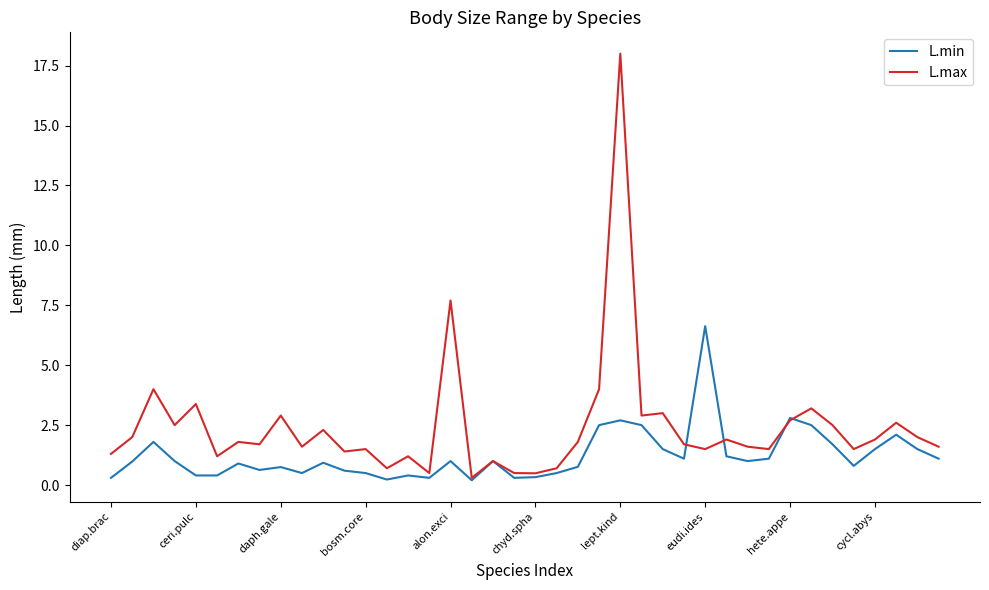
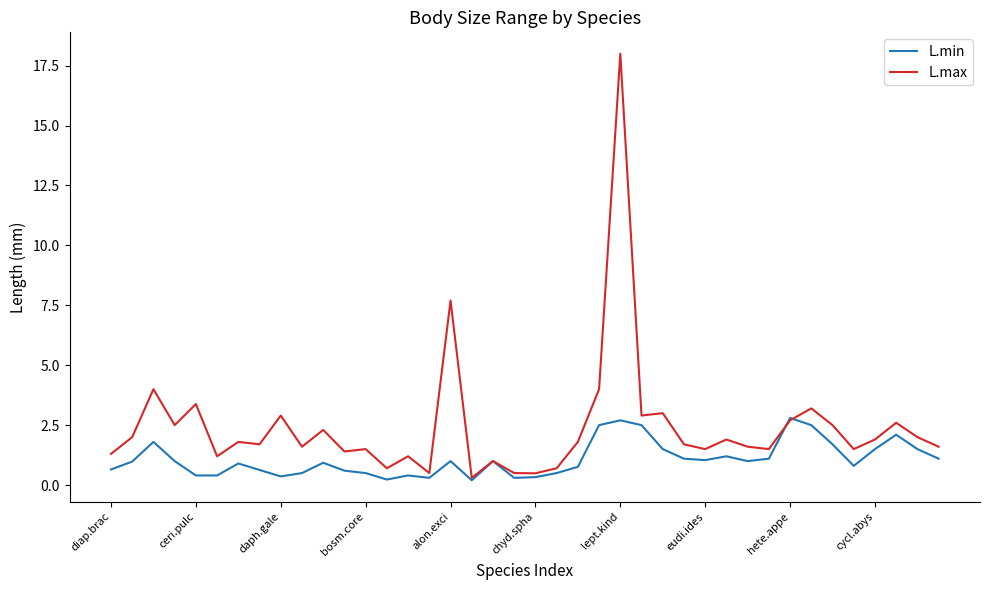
L.min, diap.brac: 0.3 -> 0.7
L.min, daph.gale: 0.8 -> 0.4
L.min, eudi.ides: 6.6 -> 1.0
